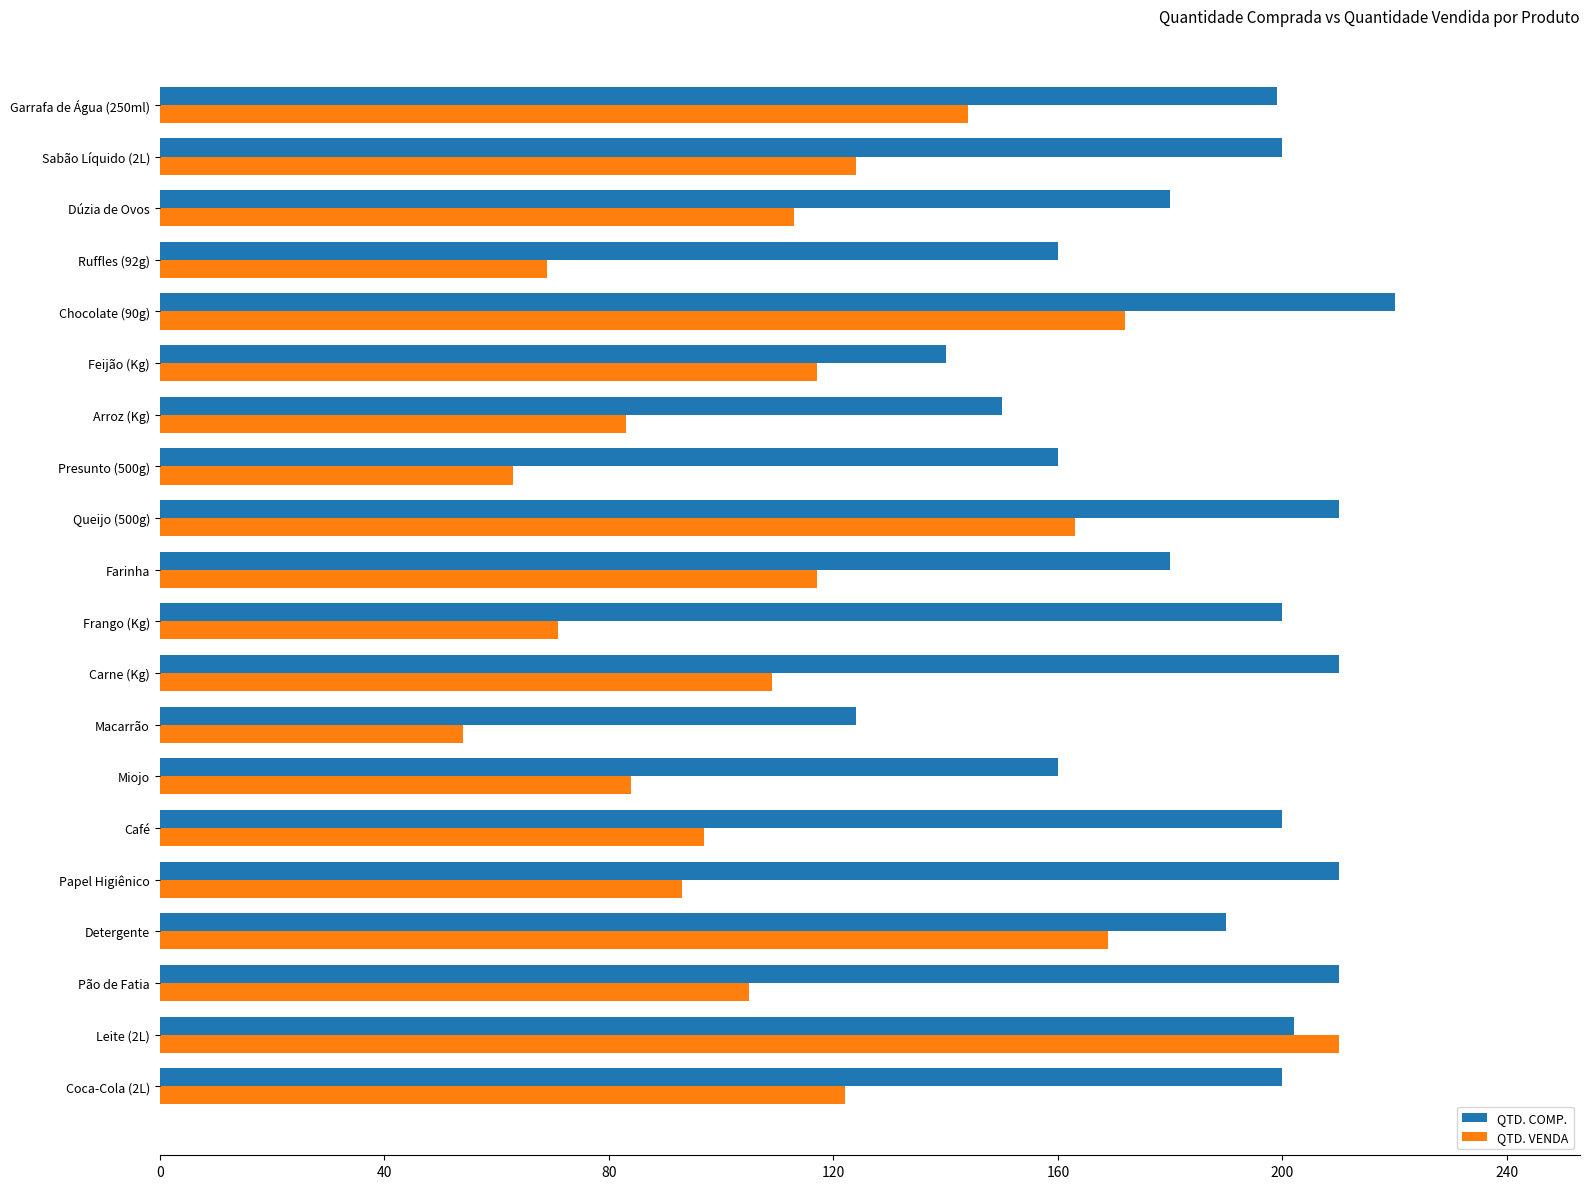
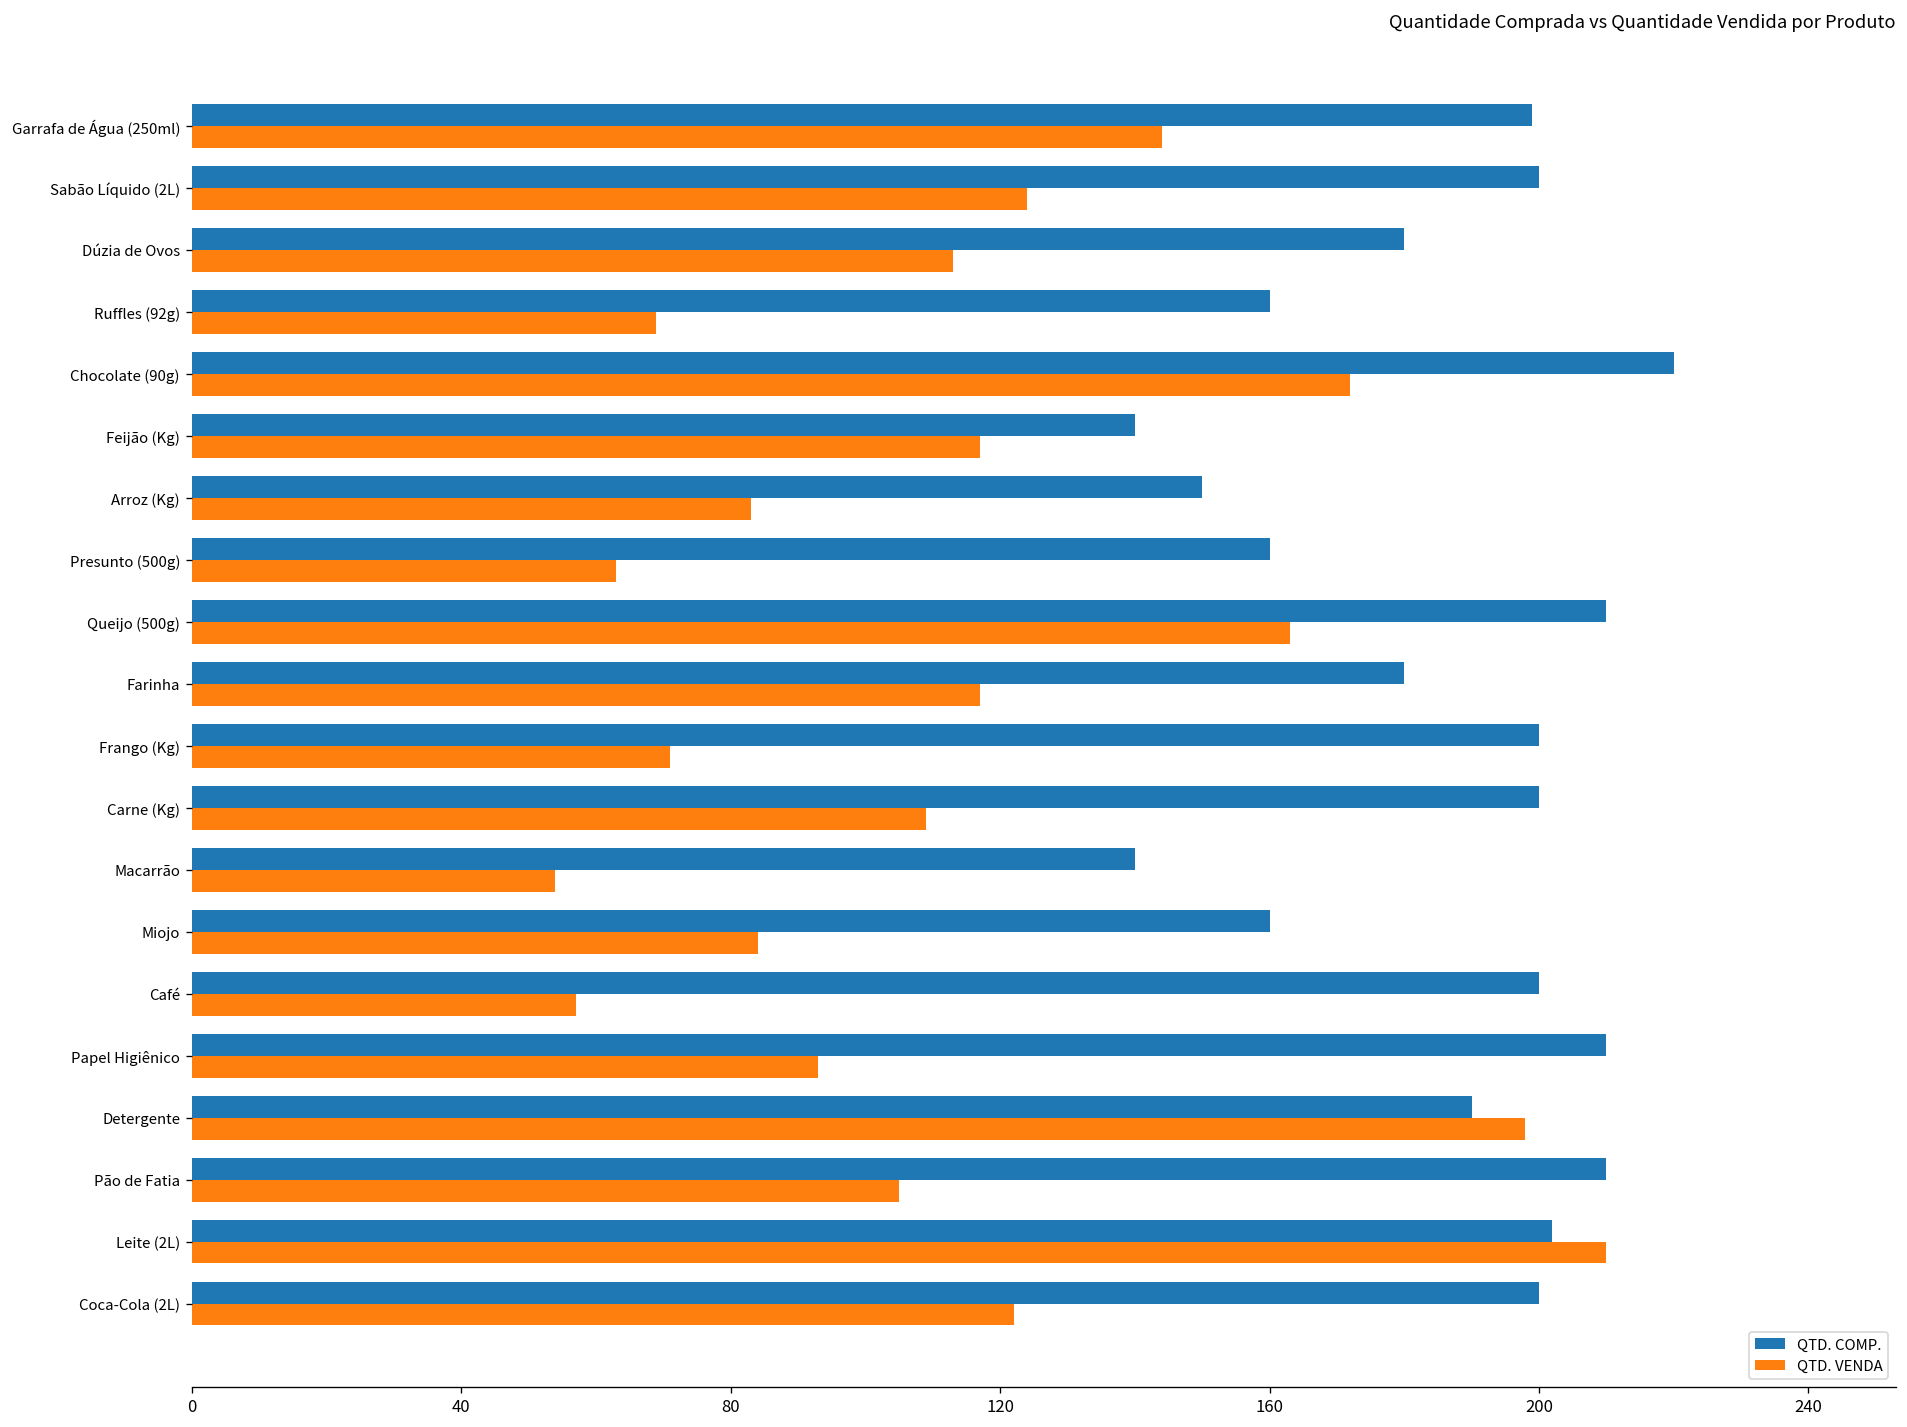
QTD. COMP., Carne (Kg): 210 -> 200
QTD. COMP., Macarrão: 124 -> 140
QTD. VENDA, Café: 97 -> 57
QTD. VENDA, Detergente: 169 -> 198
